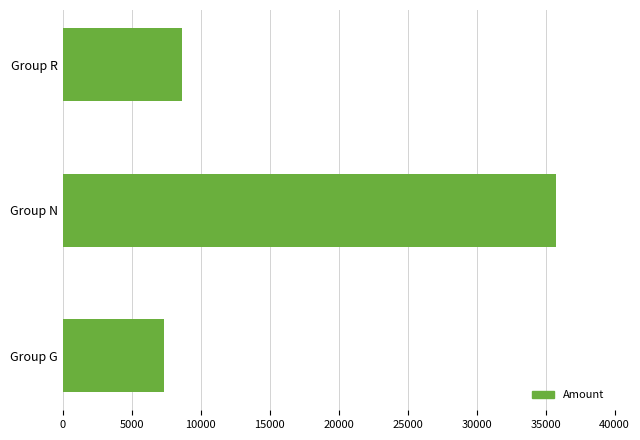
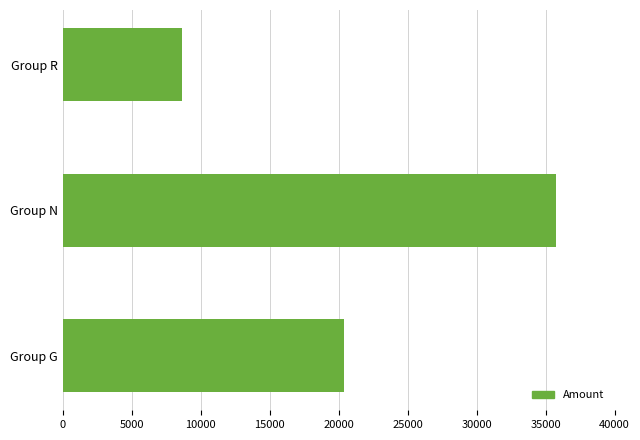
Group G: 7300 -> 20400
